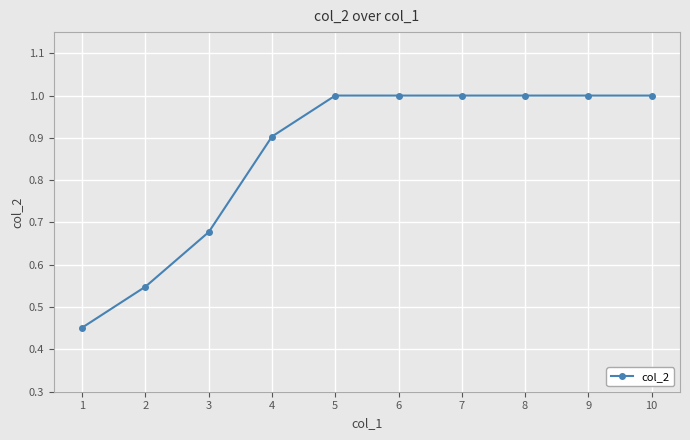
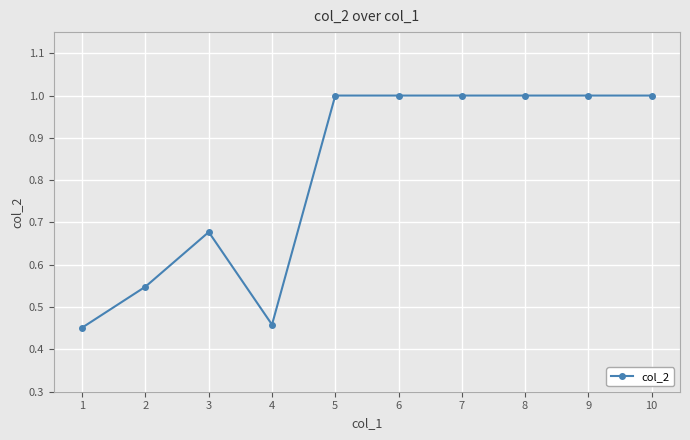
4: 0.90 -> 0.46
